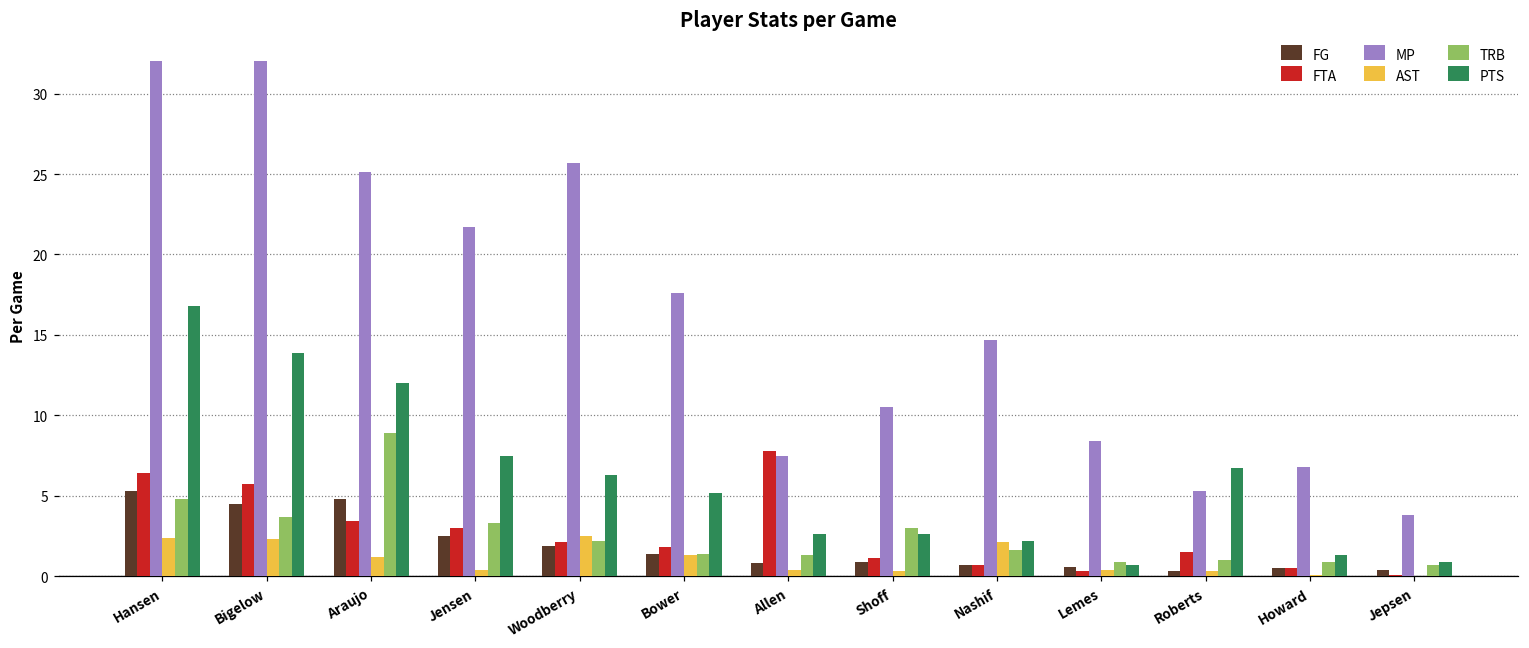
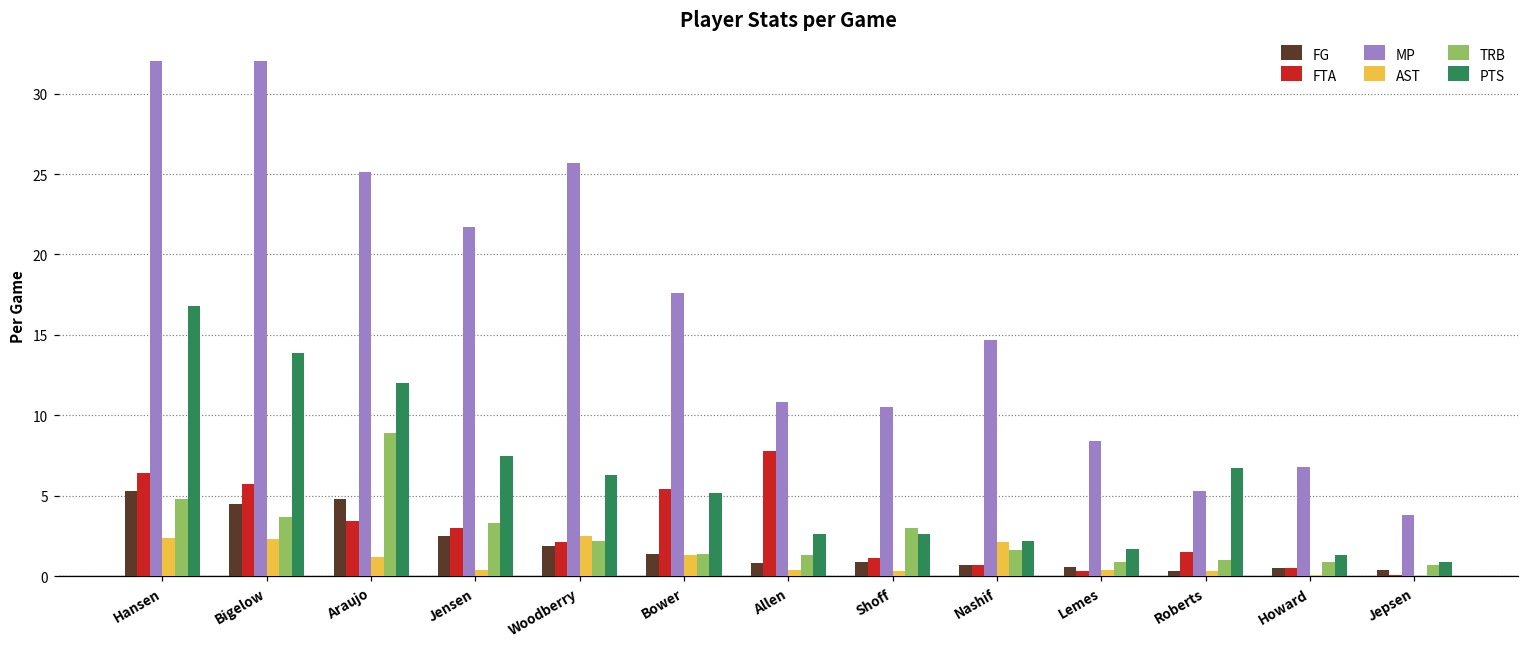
FTA, Bower: 1.8 -> 5.4
MP, Allen: 7.5 -> 10.8
PTS, Lemes: 0.7 -> 1.7
